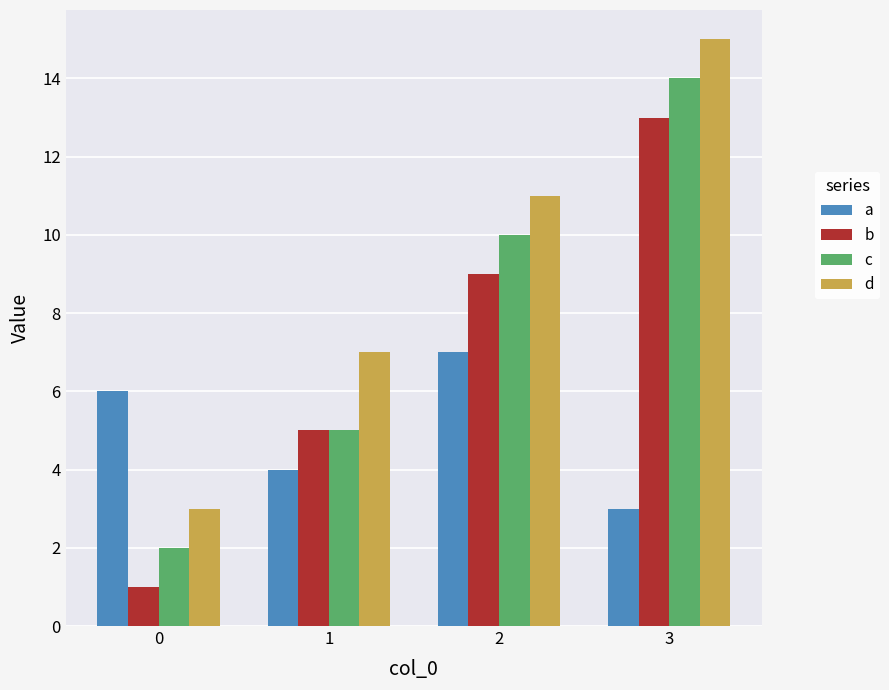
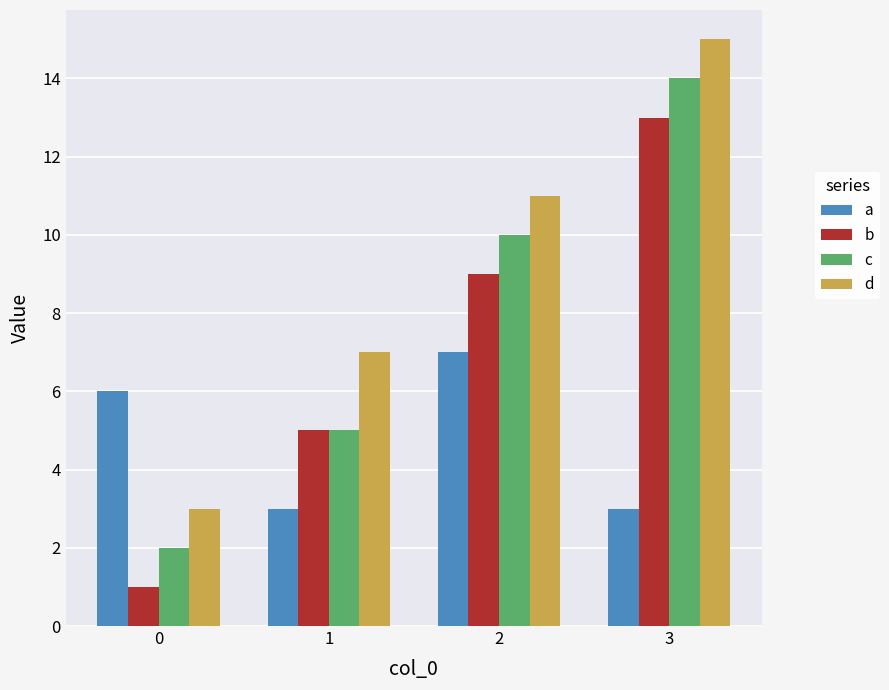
a, 1: 4 -> 3
